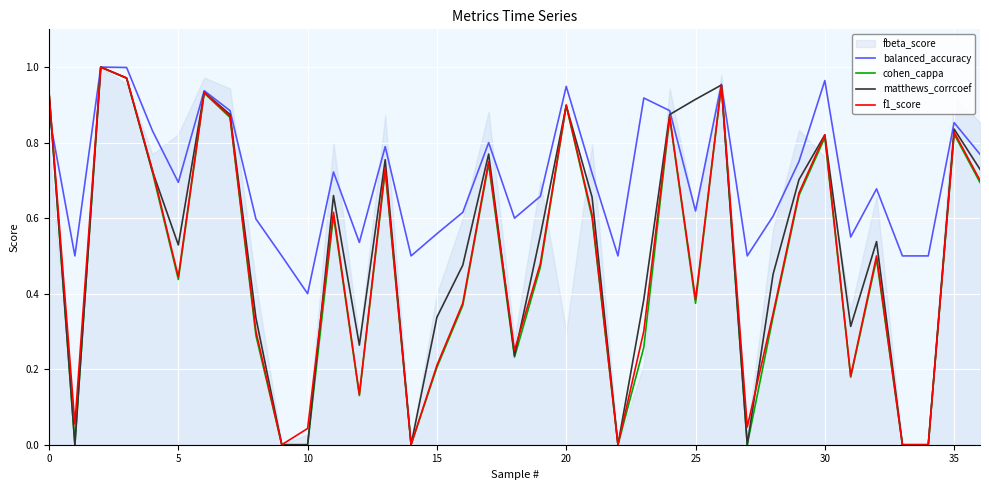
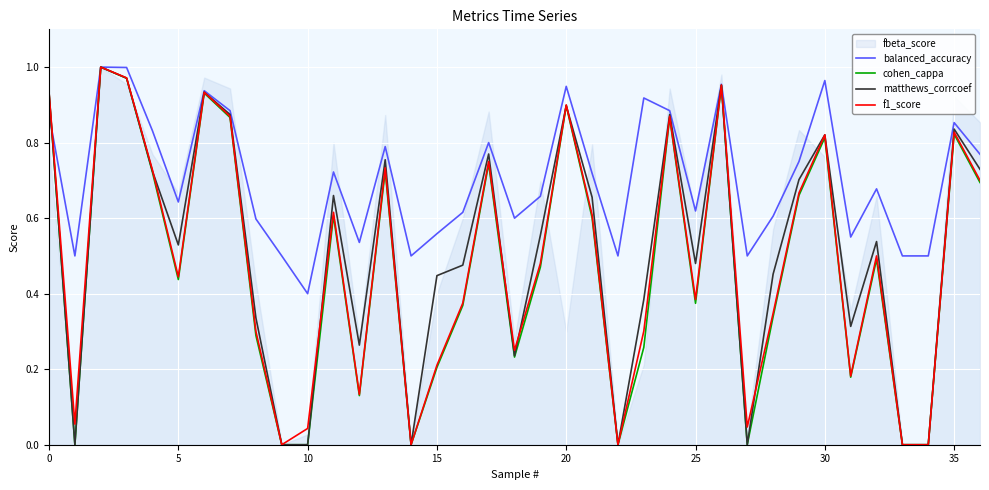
balanced_accuracy, 5: 0.69 -> 0.64
fbeta_score, 5: 0.82 -> 0.67
matthews_corrcoef, 15: 0.34 -> 0.45
matthews_corrcoef, 25: 0.91 -> 0.48
